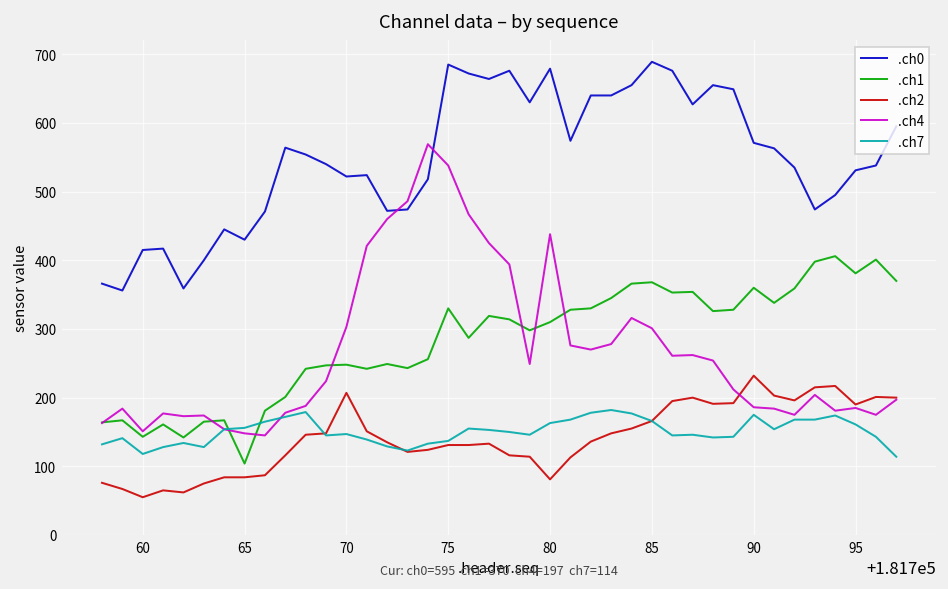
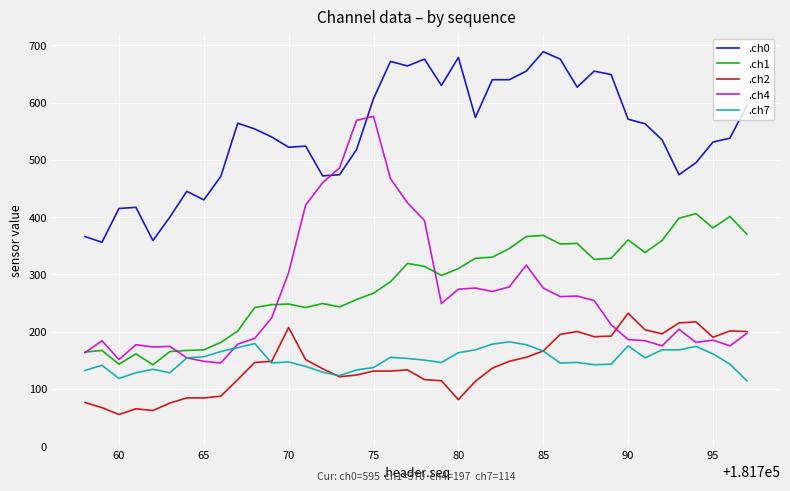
.ch1, 65: 100 -> 170
.ch0, 75: 690 -> 610
.ch1, 75: 330 -> 270
.ch4, 75: 540 -> 580
.ch4, 80: 440 -> 270
.ch4, 85: 300 -> 280
